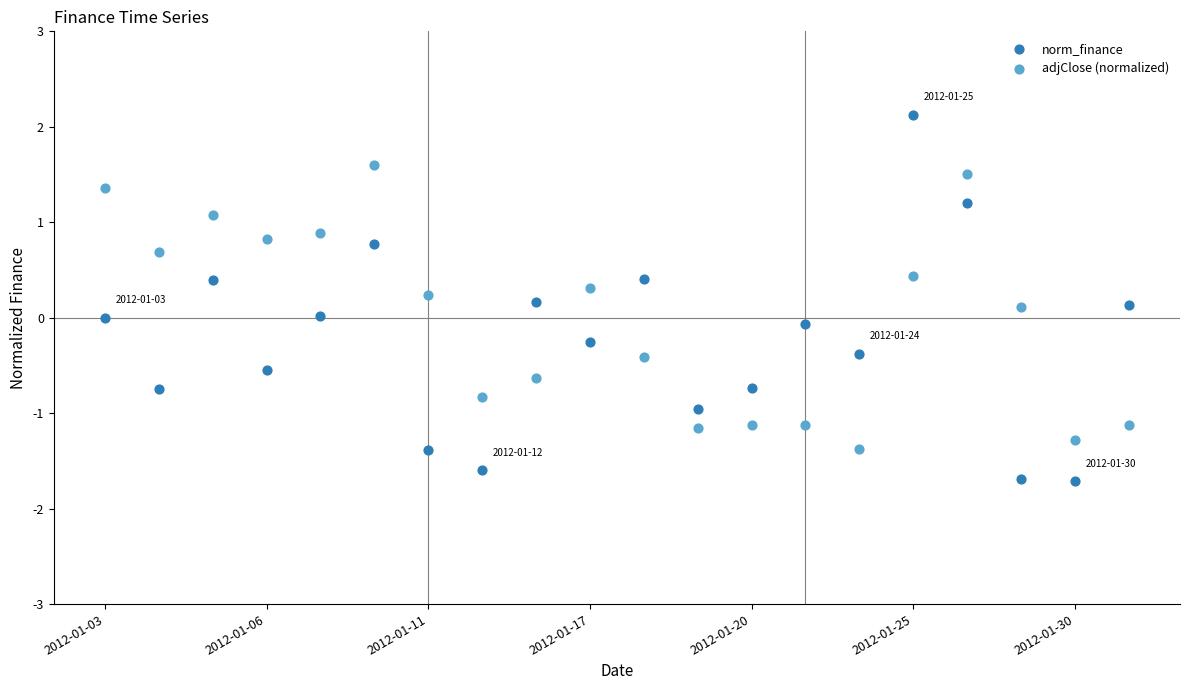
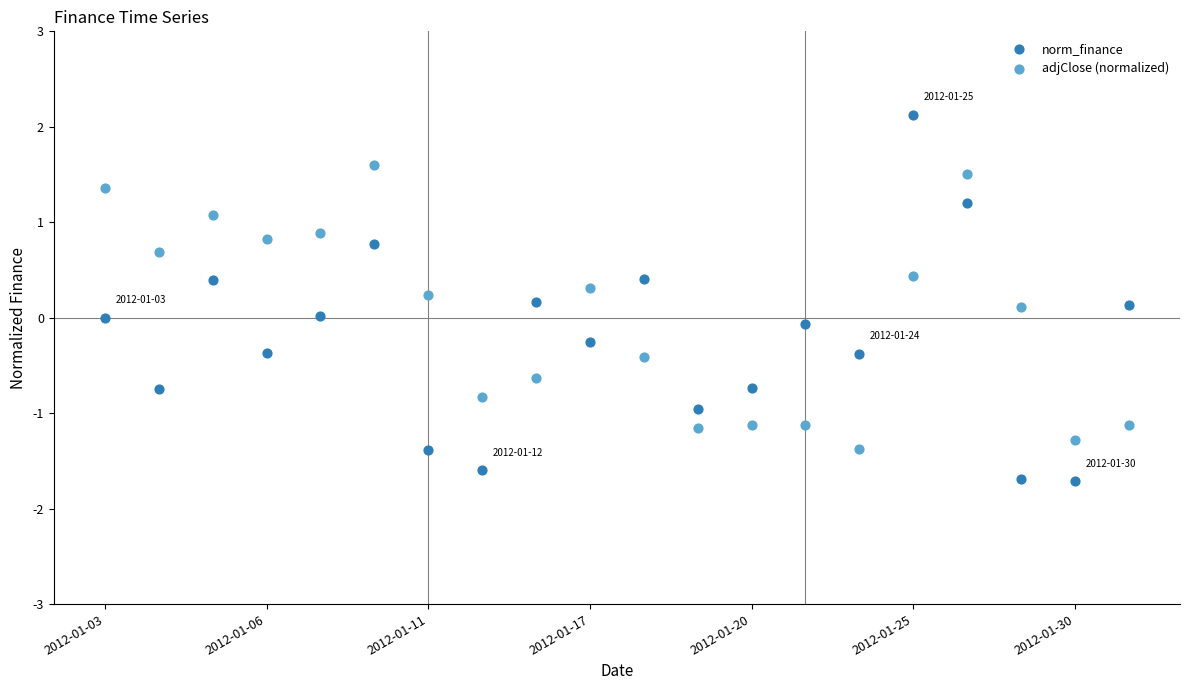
norm_finance, 2012-01-06: -0.5 -> -0.4
